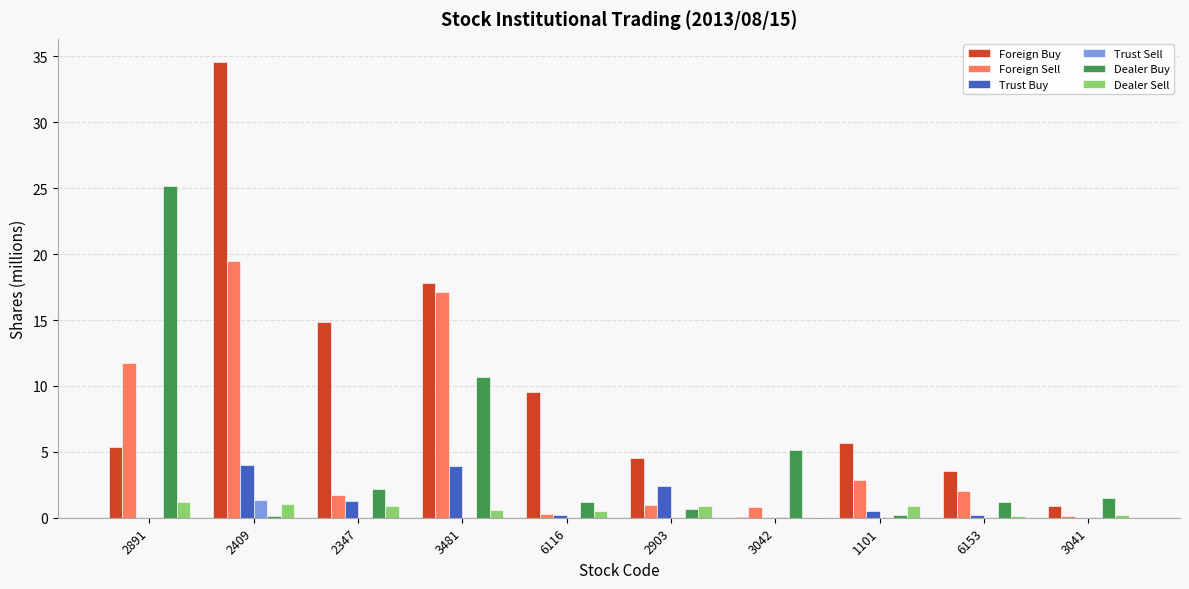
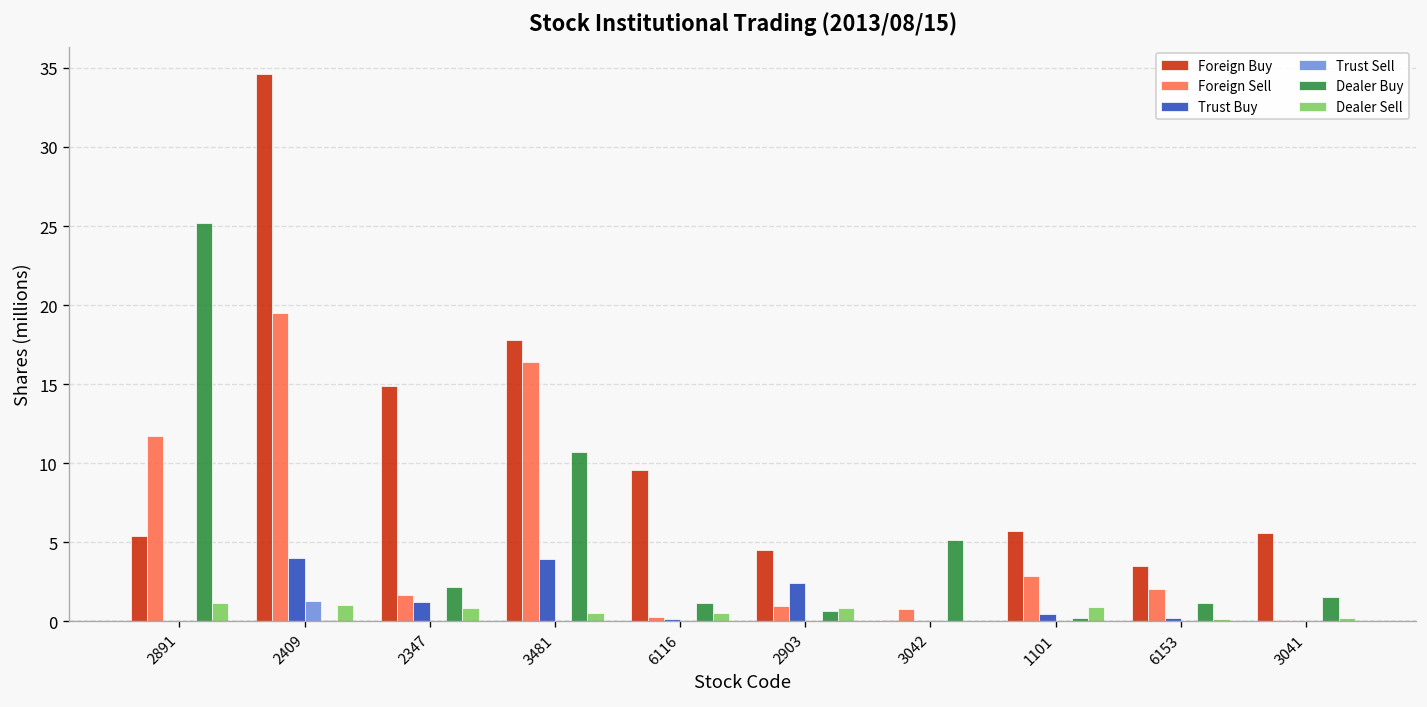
Foreign Sell, 3481: 17.1 -> 16.4
Foreign Buy, 3041: 0.9 -> 5.6
